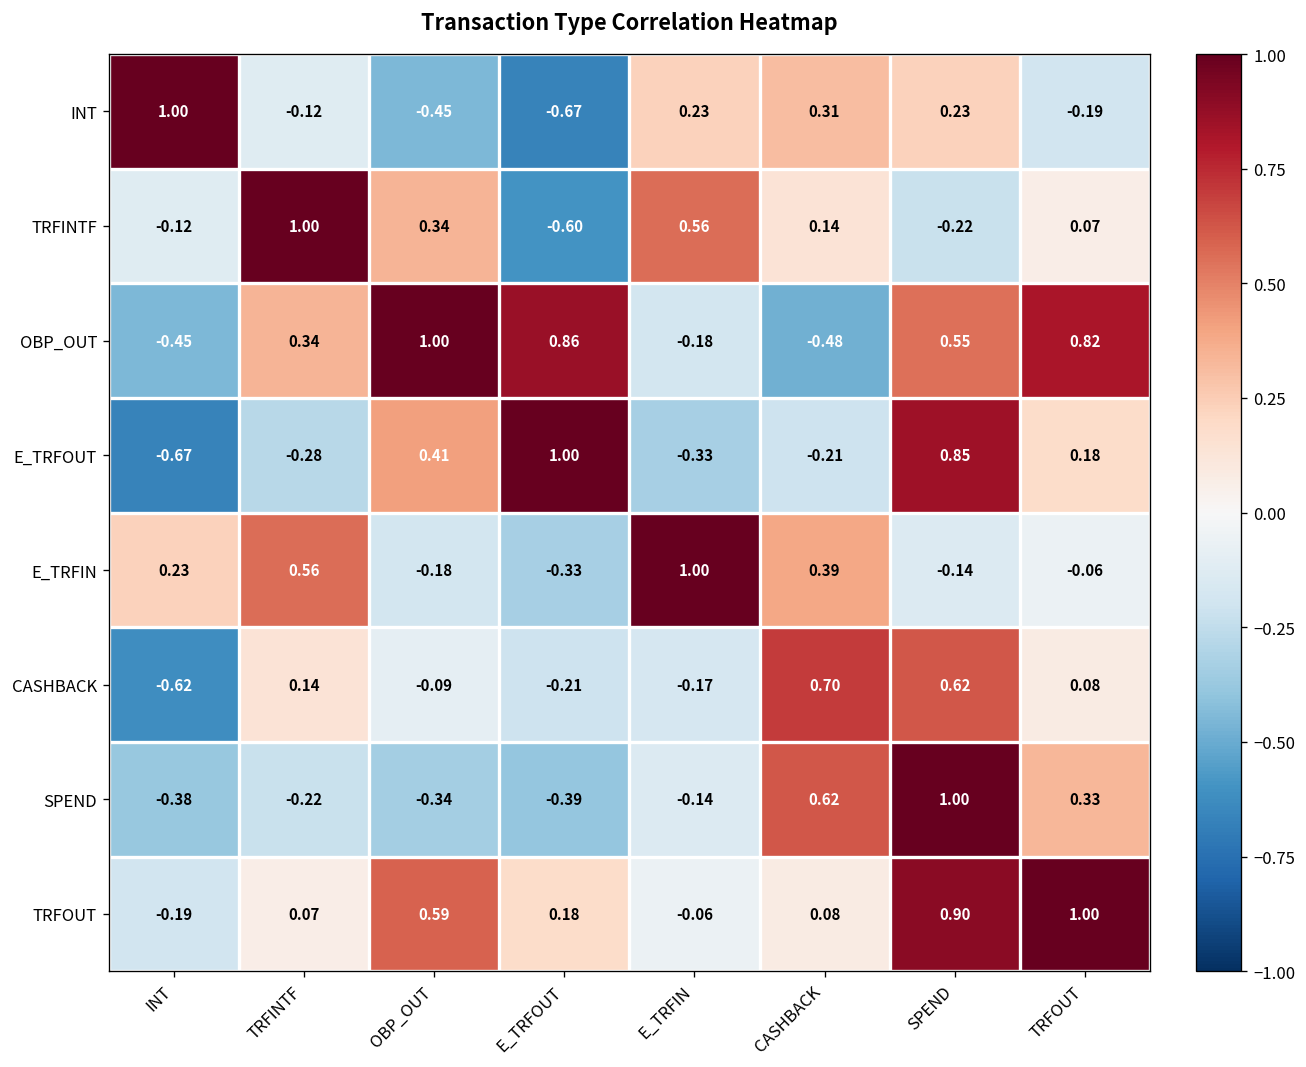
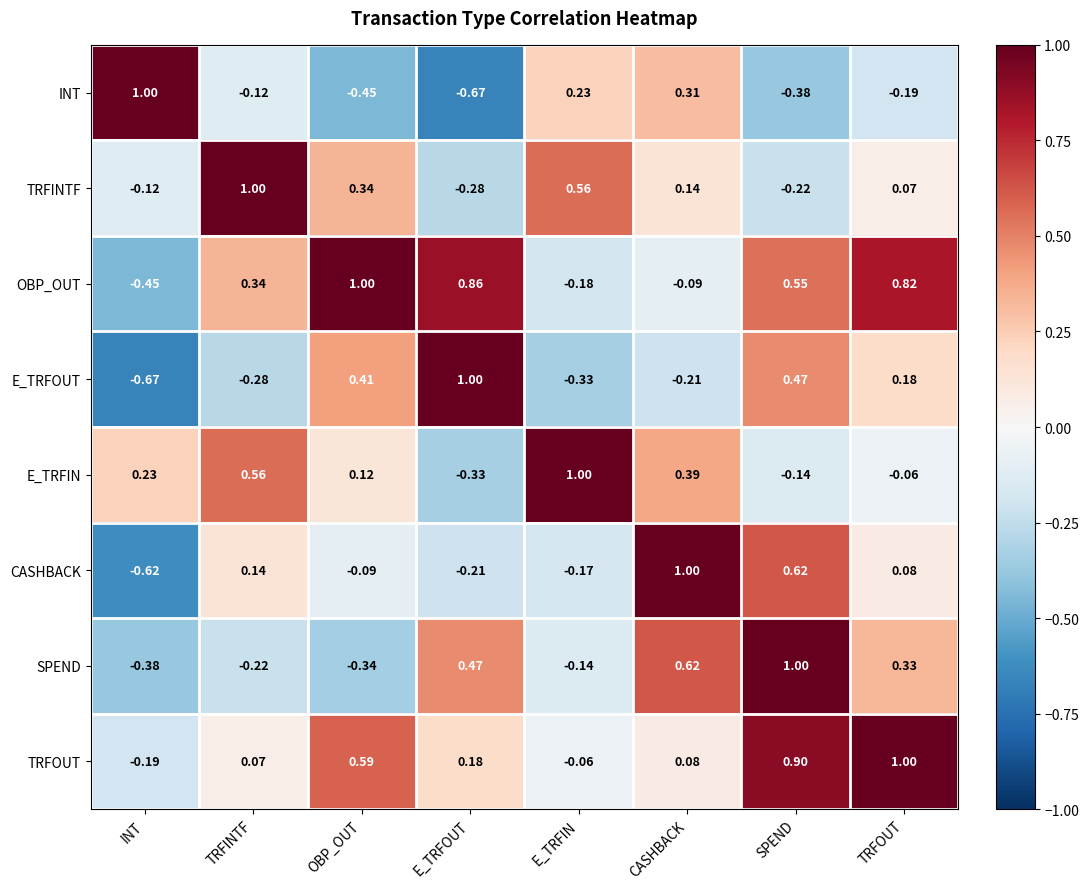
INT, SPEND: 0.23 -> -0.38
TRFINTF, E_TRFOUT: -0.60 -> -0.28
OBP_OUT, CASHBACK: -0.48 -> -0.09
E_TRFOUT, SPEND: 0.85 -> 0.47
E_TRFIN, OBP_OUT: -0.18 -> 0.12
CASHBACK, CASHBACK: 0.70 -> 1.00
SPEND, E_TRFOUT: -0.39 -> 0.47
